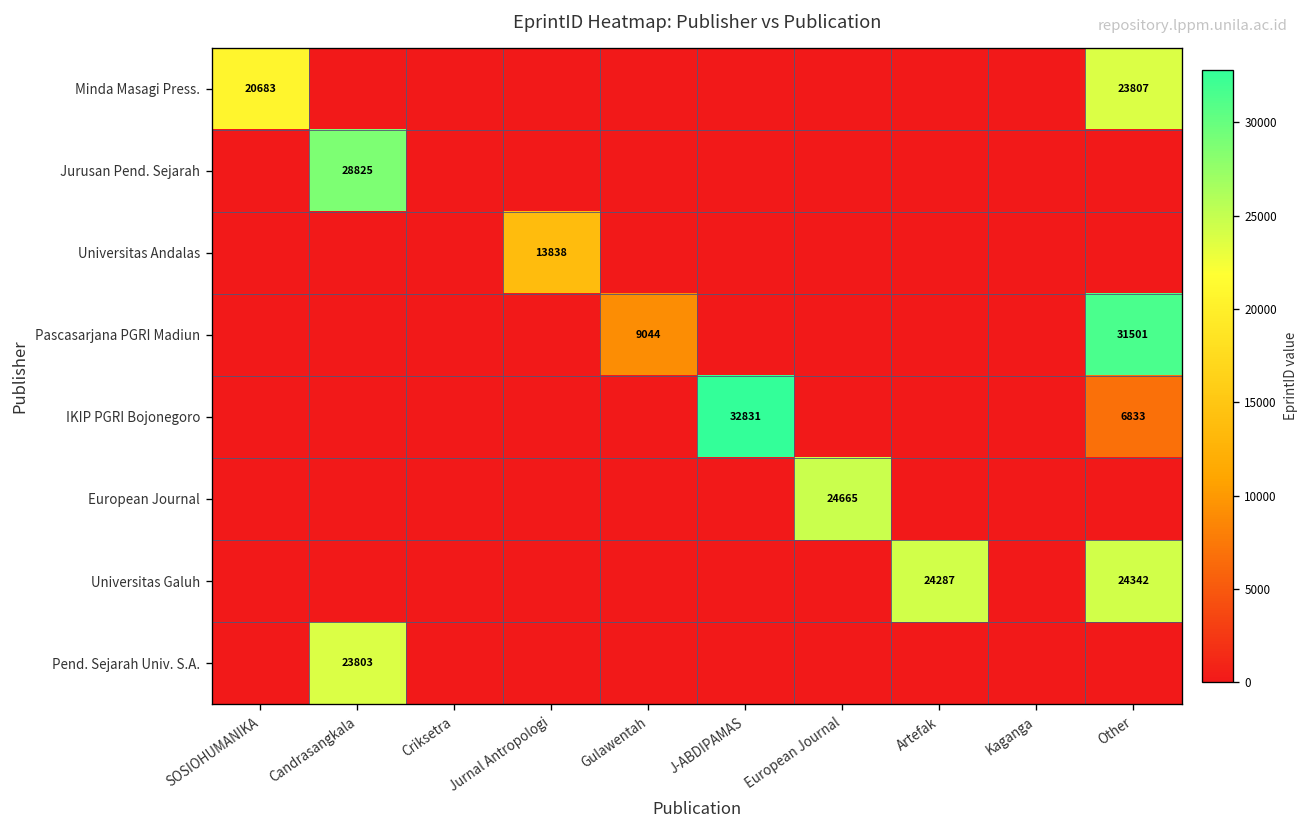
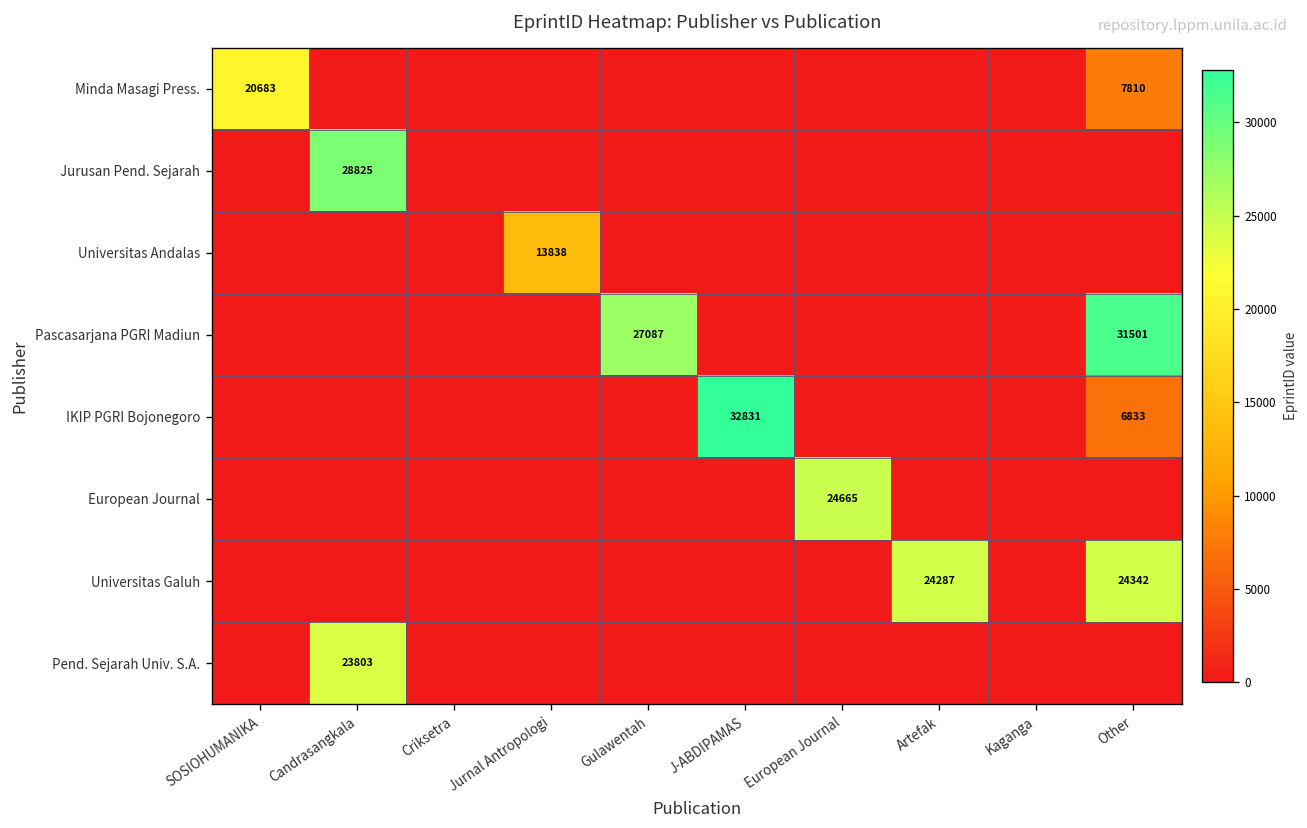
Minda Masagi Press., Other: 23807 -> 7810
Pascasarjana PGRI Madiun, Gulawentah: 9044 -> 27087
